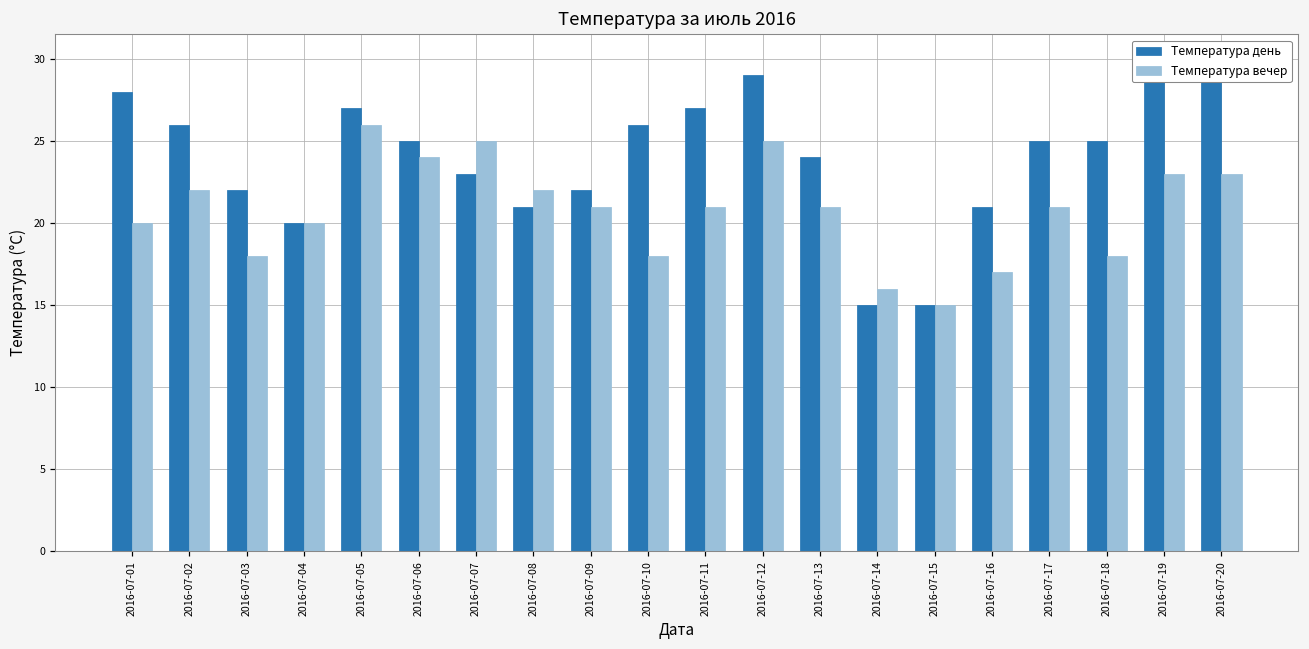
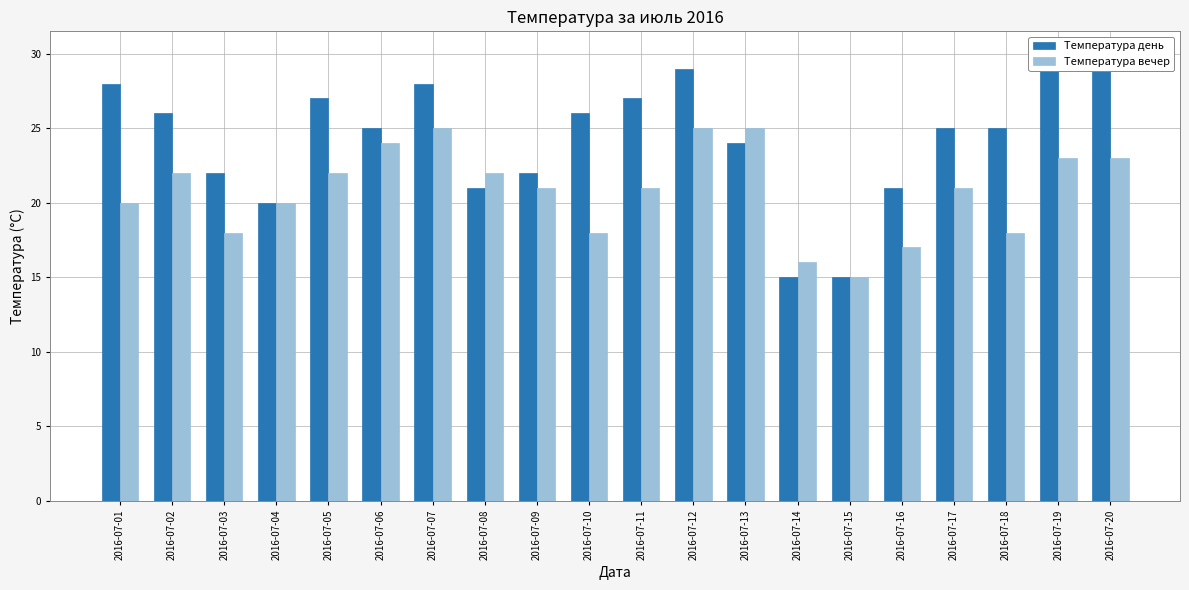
Температура вечер, 2016-07-05: 26 -> 22
Температура день, 2016-07-07: 23 -> 28
Температура вечер, 2016-07-13: 21 -> 25
